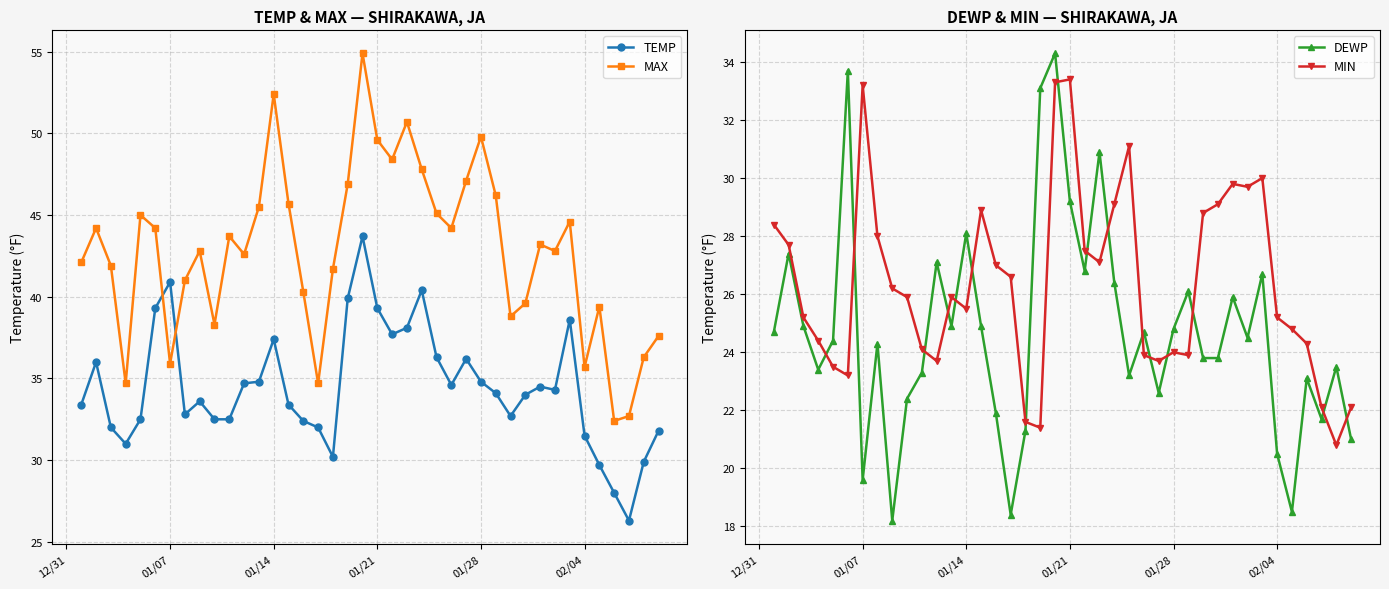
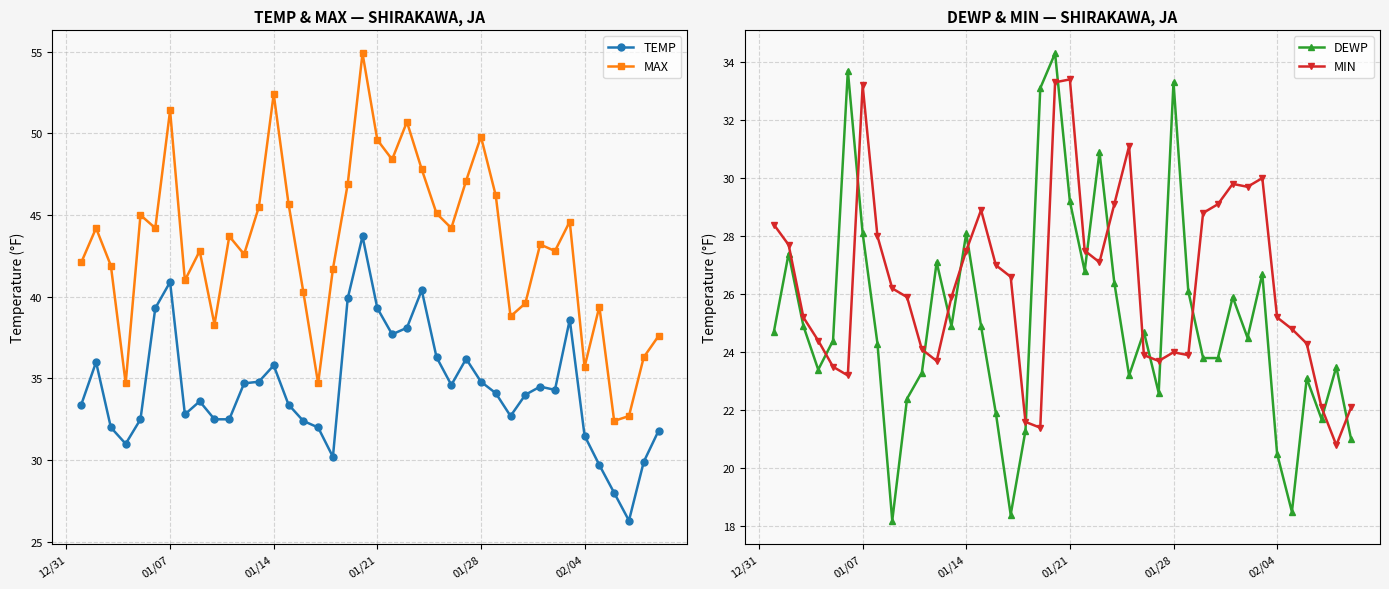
TEMP & MAX — SHIRAKAWA, JA, MAX, 01/07: 35.9 -> 51.4
TEMP & MAX — SHIRAKAWA, JA, TEMP, 01/14: 37.4 -> 35.8
DEWP & MIN — SHIRAKAWA, JA, DEWP, 01/07: 19.6 -> 28.1
DEWP & MIN — SHIRAKAWA, JA, MIN, 01/14: 25.5 -> 27.5
DEWP & MIN — SHIRAKAWA, JA, DEWP, 01/28: 24.8 -> 33.3
